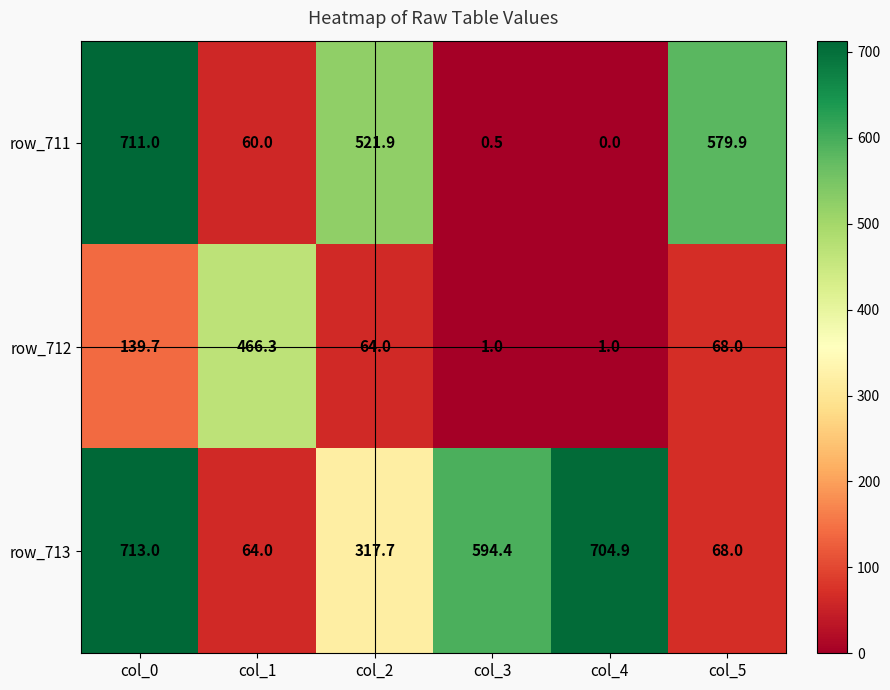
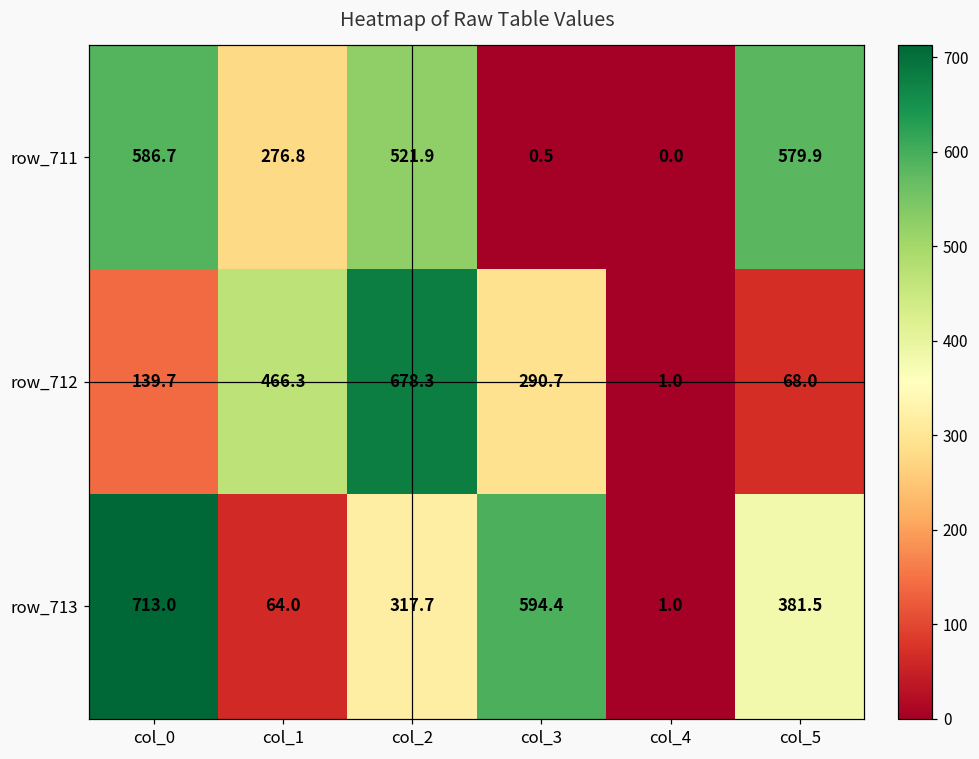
row_711, col_0: 711.0 -> 586.7
row_711, col_1: 60.0 -> 276.8
row_712, col_2: 64.0 -> 678.3
row_712, col_3: 1.0 -> 290.7
row_713, col_4: 704.9 -> 1.0
row_713, col_5: 68.0 -> 381.5
